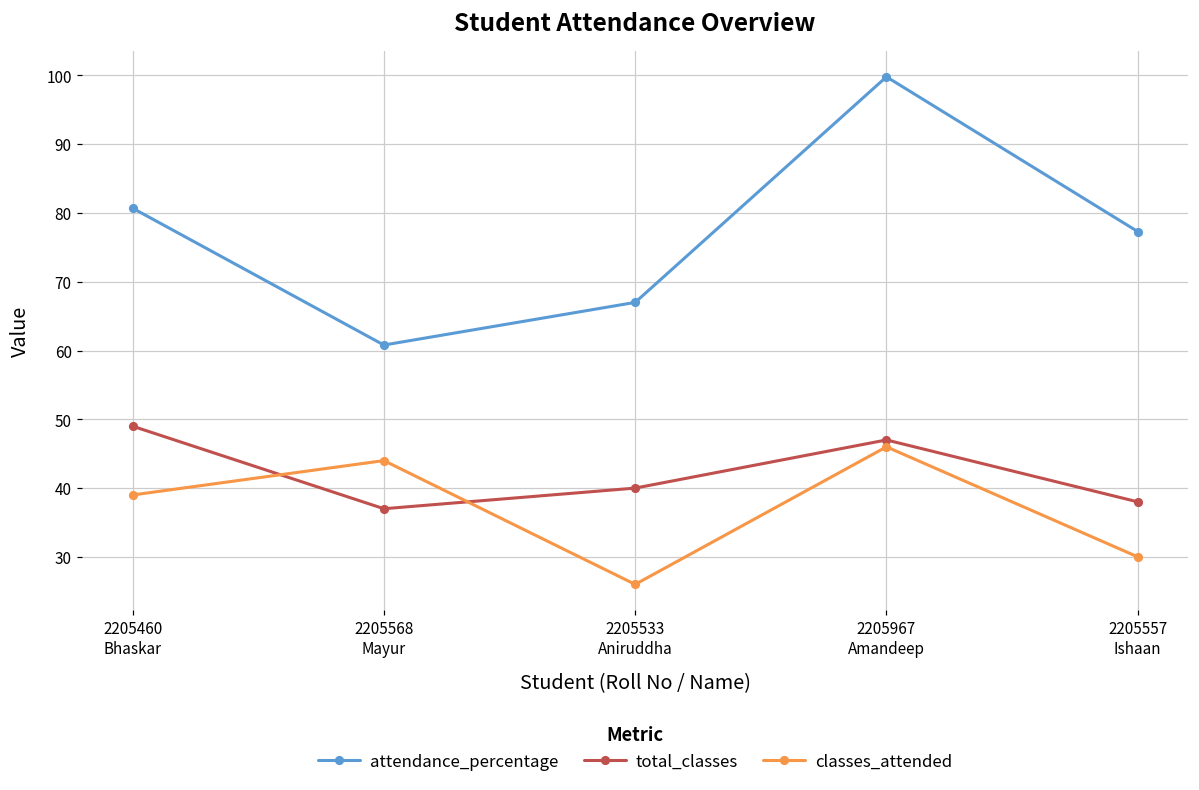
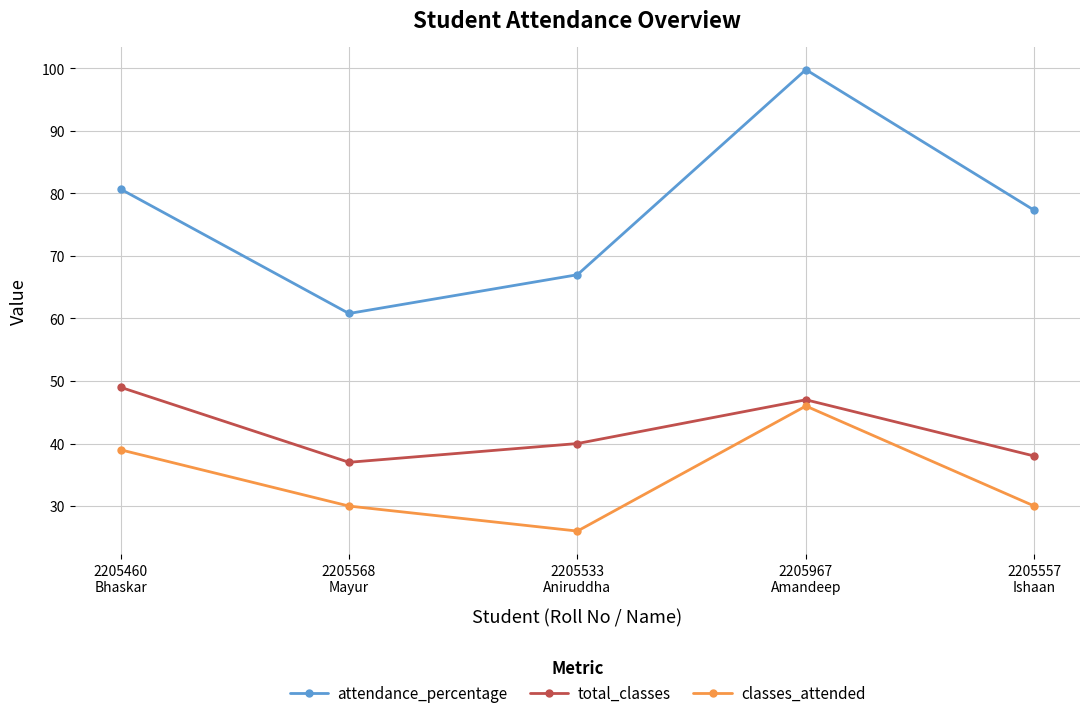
classes_attended, 2205568 Mayur: 44 -> 30
